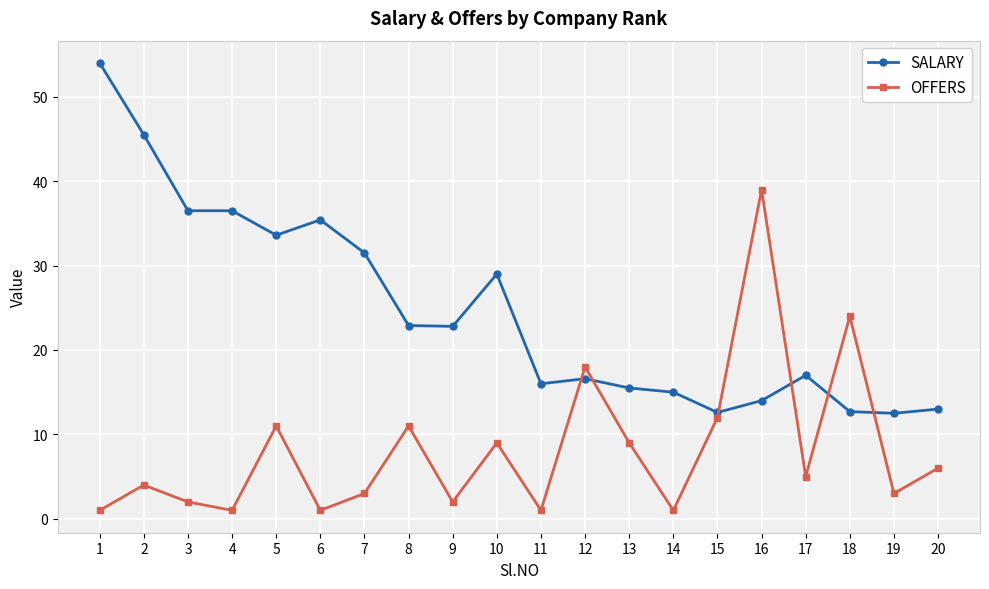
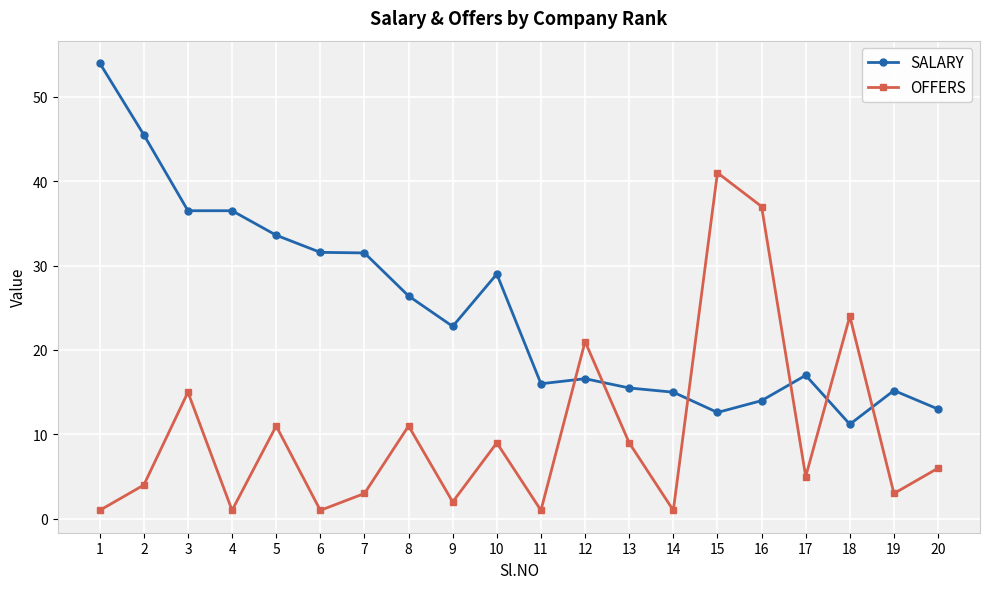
OFFERS, 3: 2 -> 15
SALARY, 6: 35 -> 32
SALARY, 8: 23 -> 26
OFFERS, 12: 18 -> 21
OFFERS, 15: 12 -> 41
OFFERS, 16: 39 -> 37
SALARY, 18: 13 -> 11
SALARY, 19: 13 -> 15
